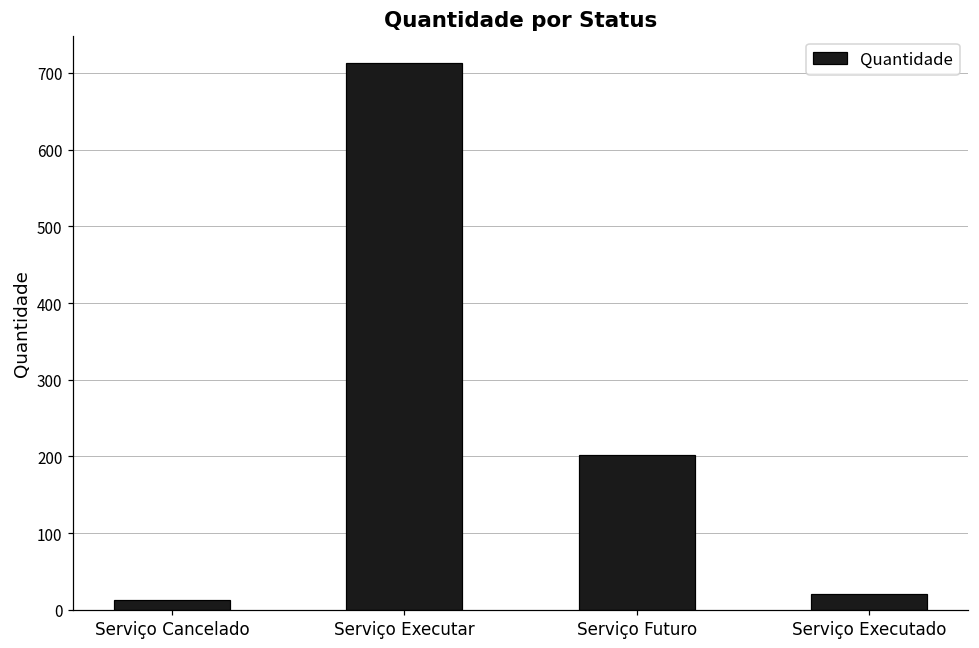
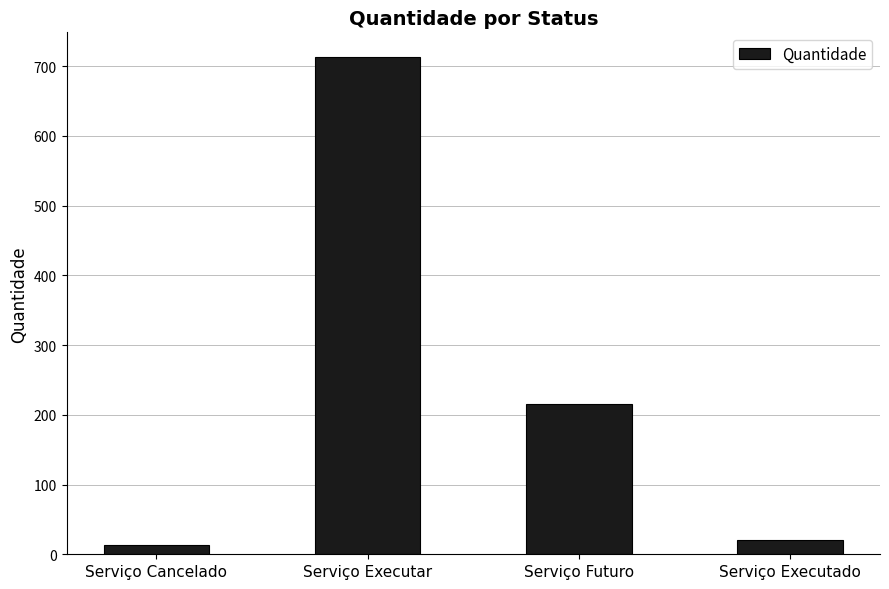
Serviço Futuro: 200 -> 220
